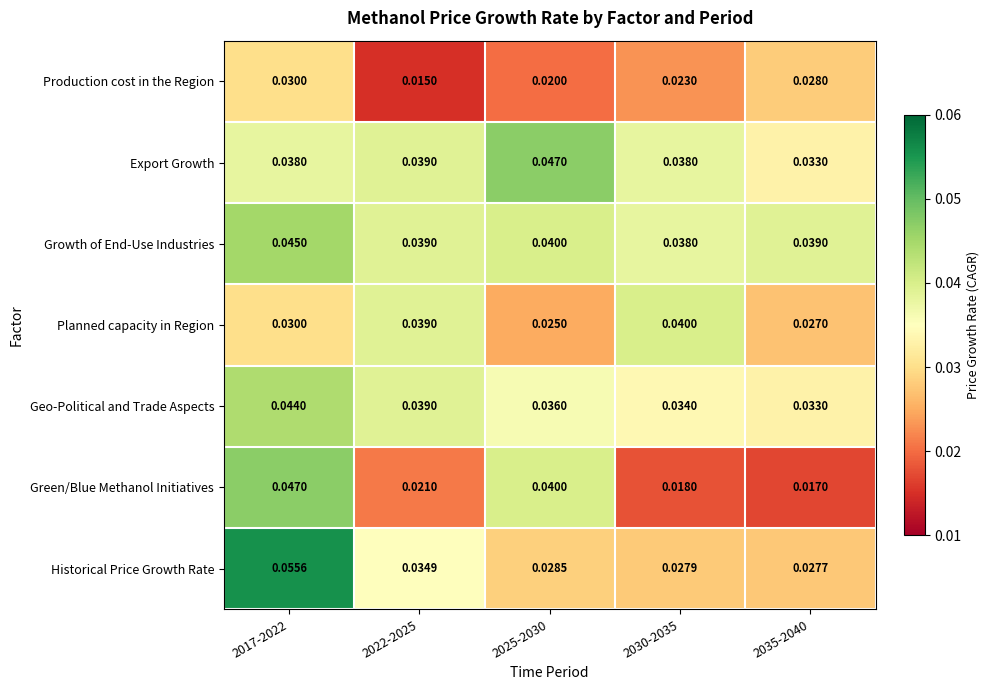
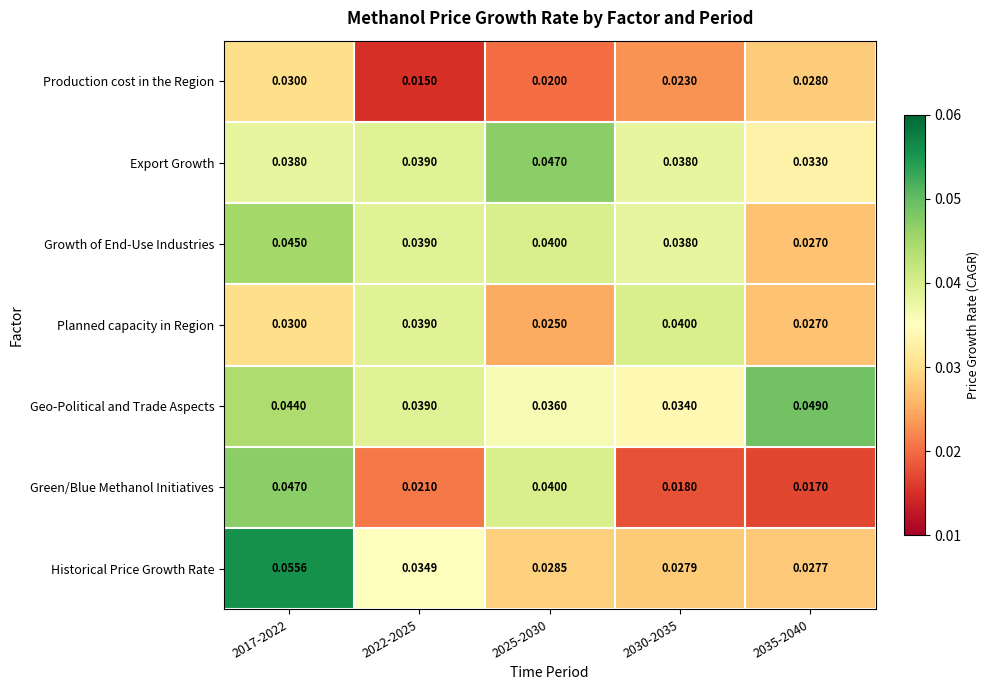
Growth of End-Use Industries, 2035-2040: 0.0390 -> 0.0270
Geo-Political and Trade Aspects, 2035-2040: 0.0330 -> 0.0490
